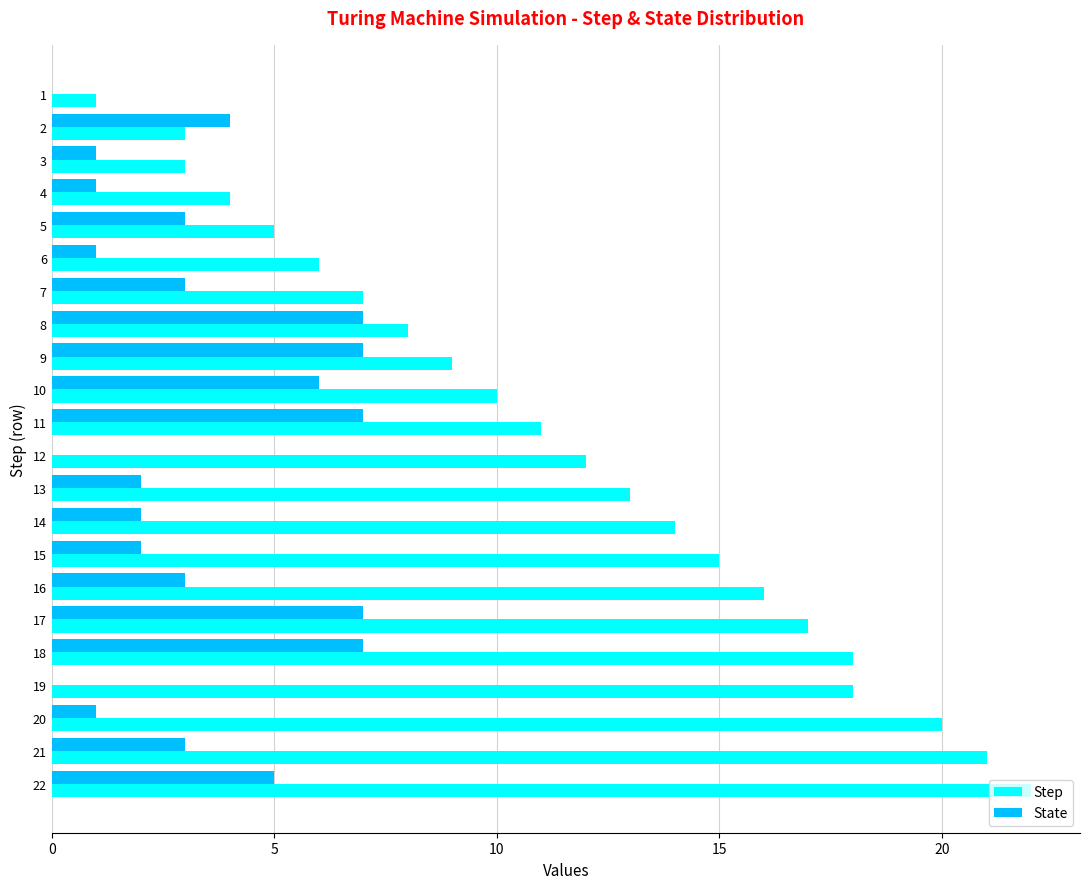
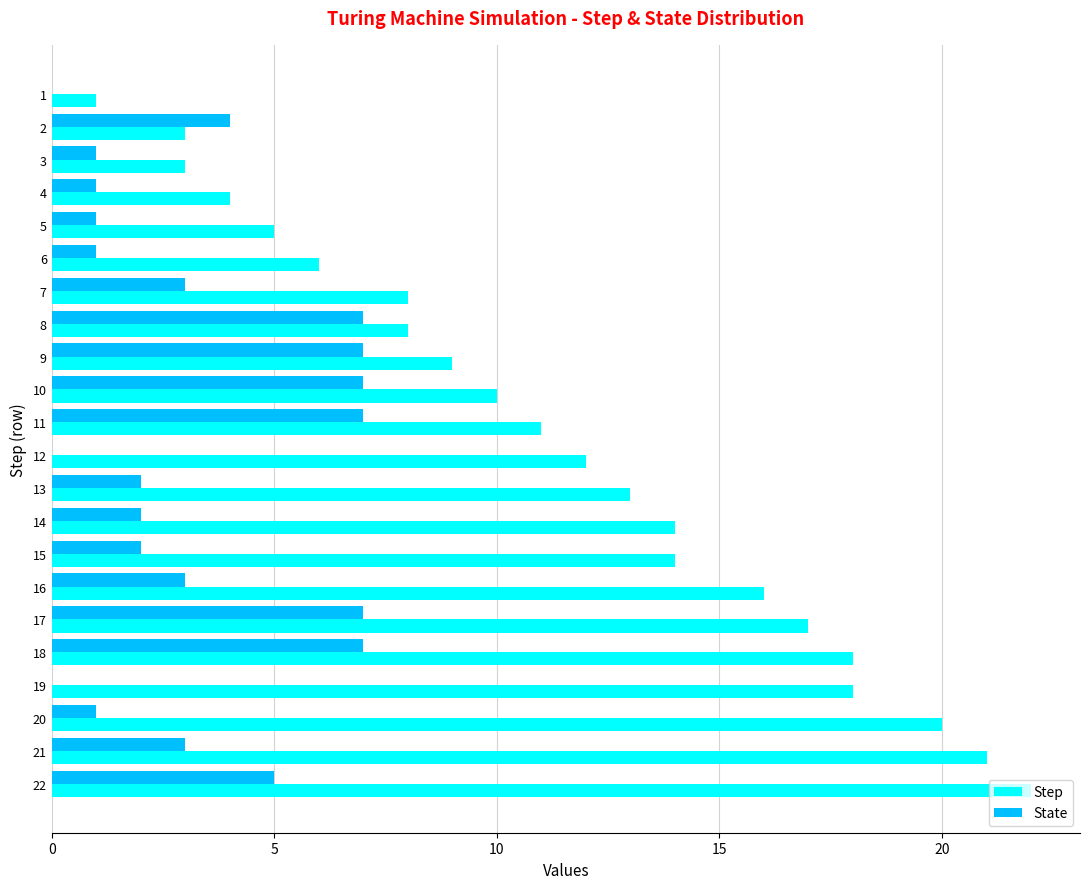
State, 5: 3 -> 1
Step, 7: 7 -> 8
State, 10: 6 -> 7
Step, 15: 15 -> 14
